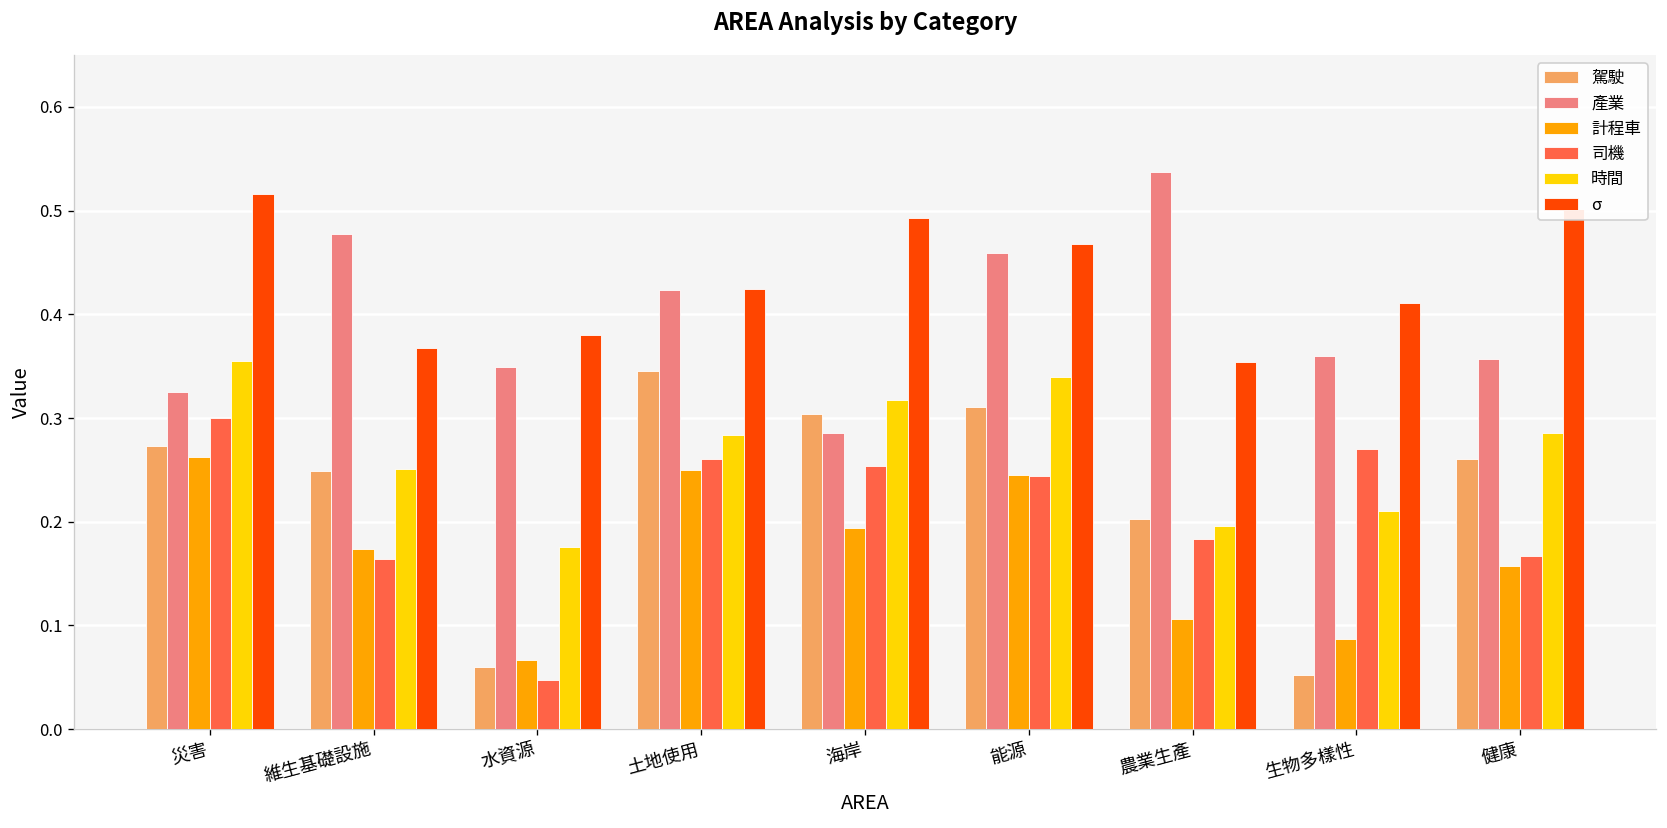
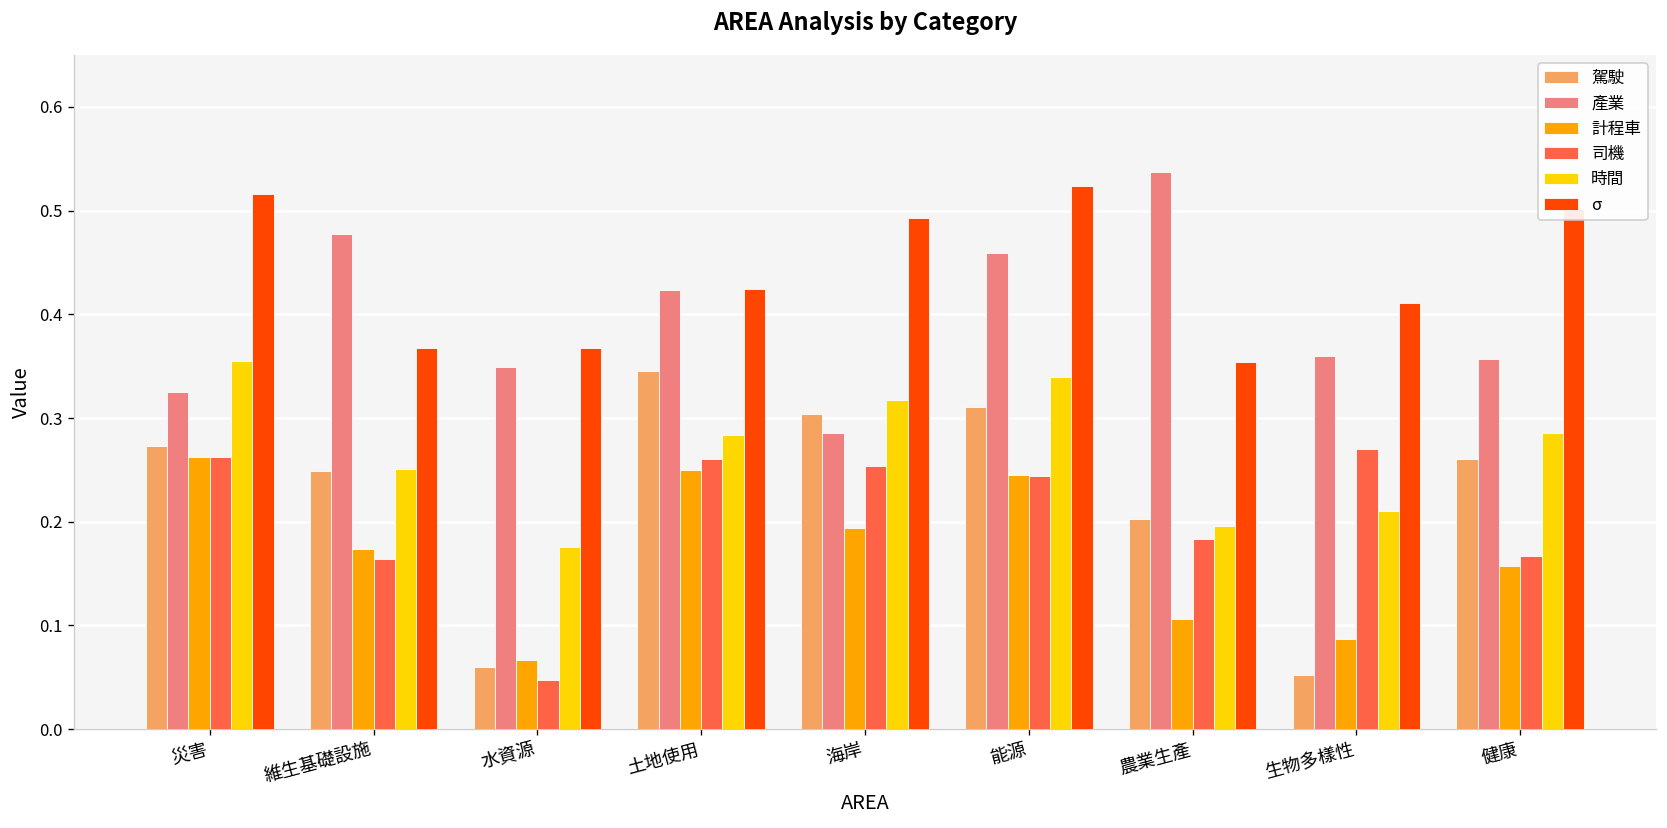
司機, 災害: 0.30 -> 0.26
σ, 水資源: 0.38 -> 0.37
σ, 能源: 0.47 -> 0.52
